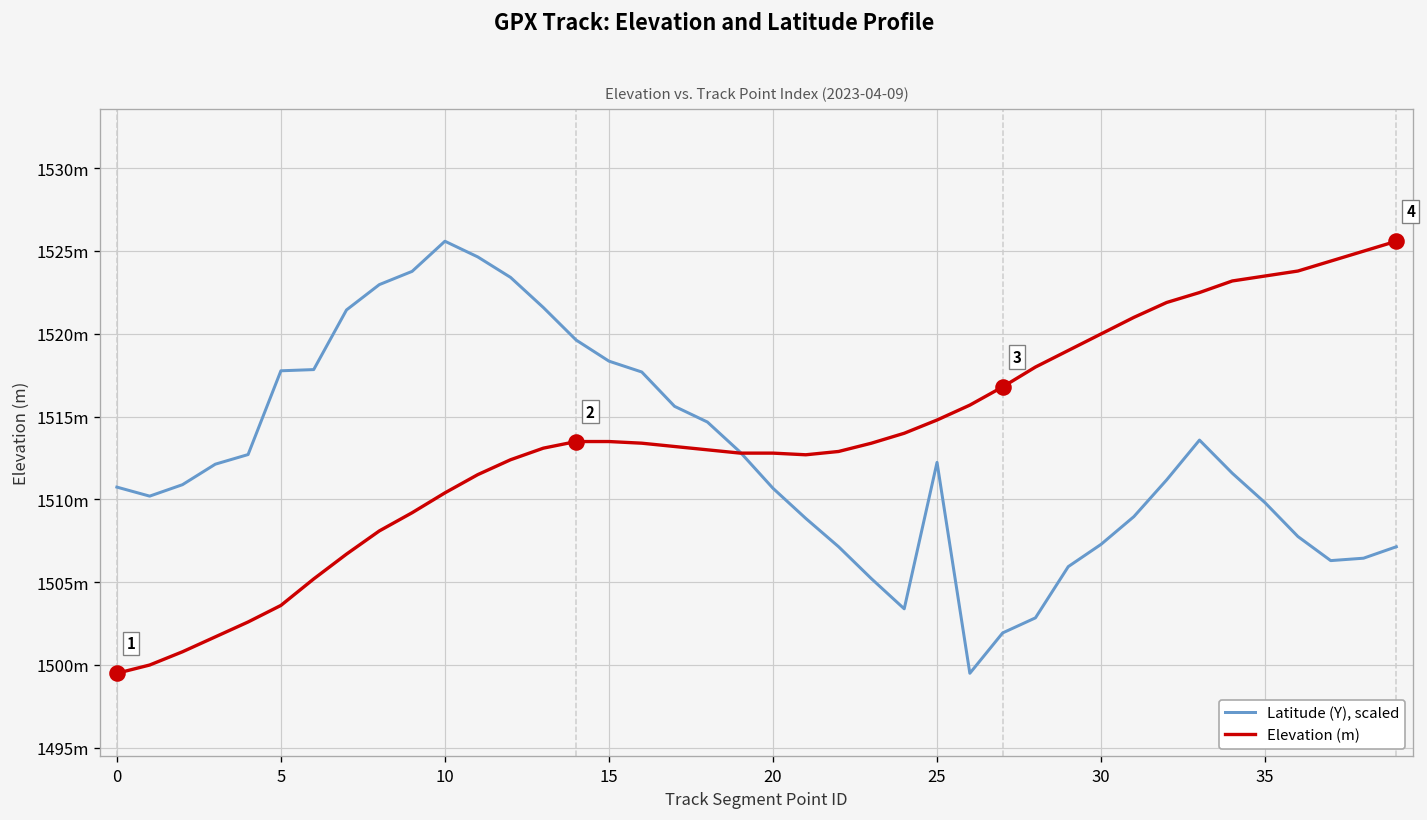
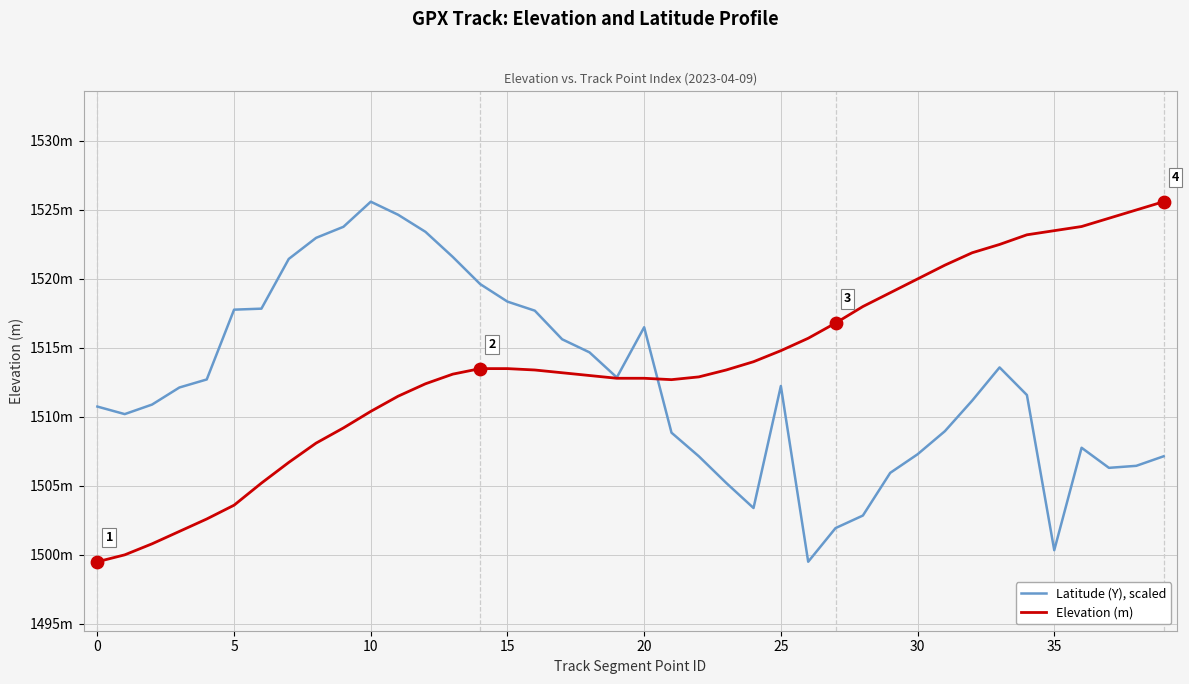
Latitude (Y), scaled, 20: 1510.7m -> 1516.5m
Latitude (Y), scaled, 35: 1509.8m -> 1500.3m
